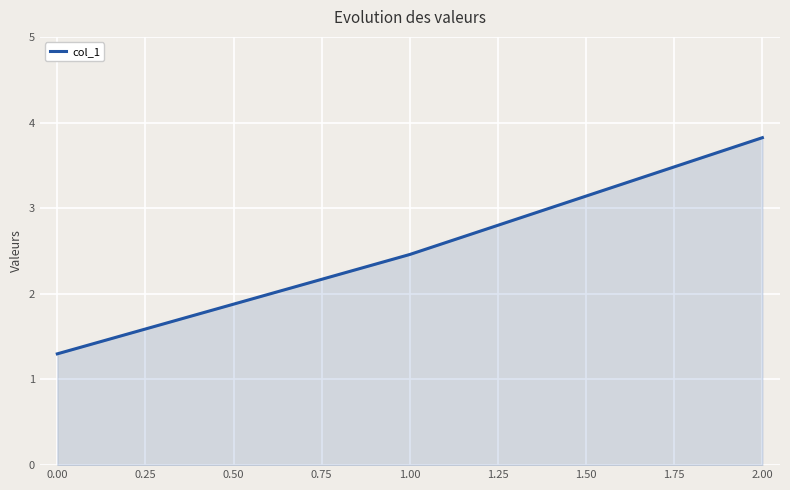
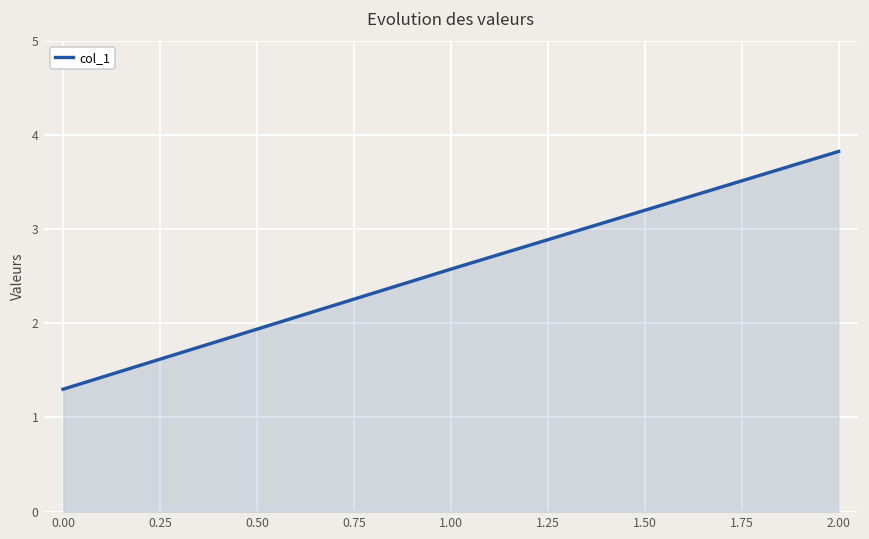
1.00: 2.5 -> 2.6
